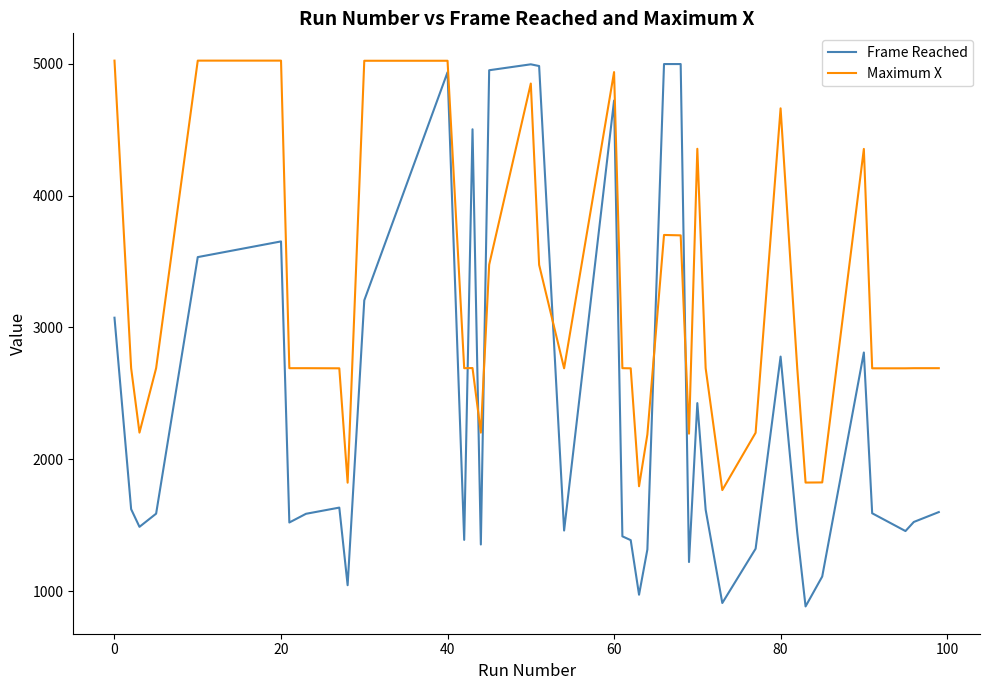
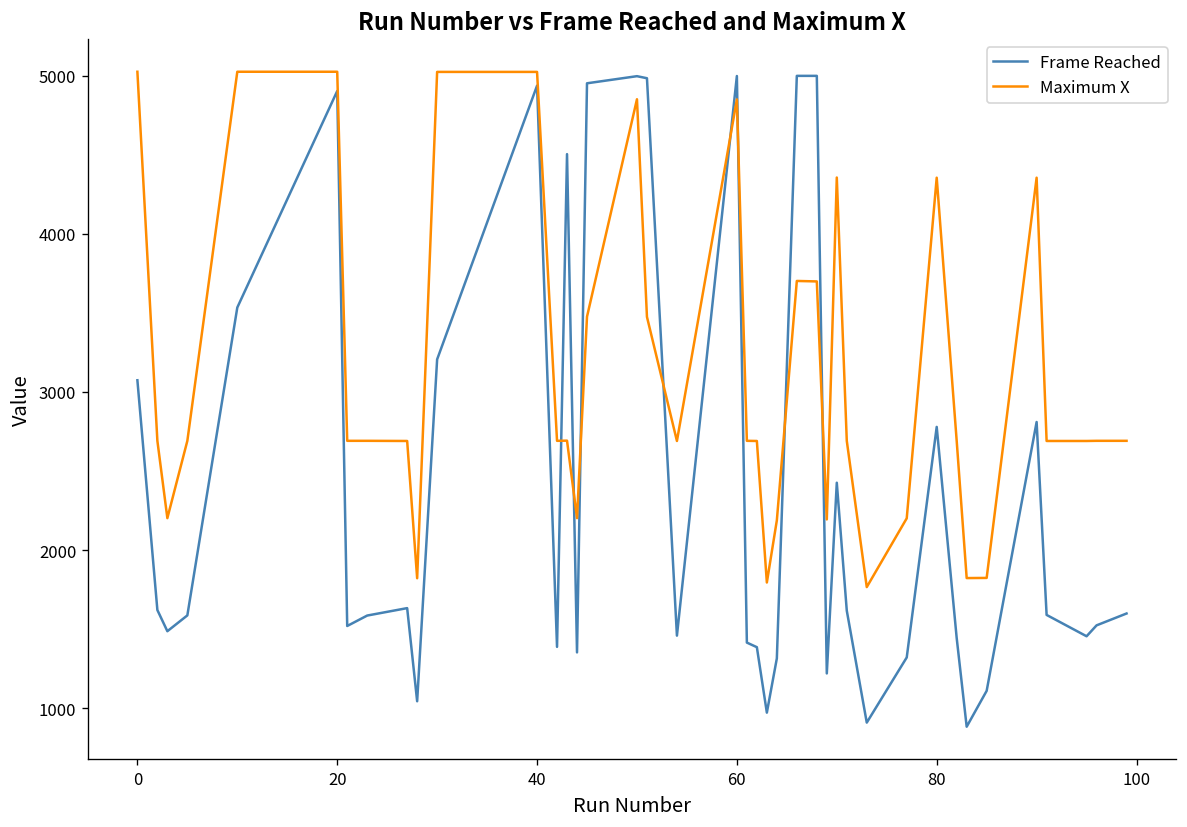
Frame Reached, 20: 3650 -> 4900
Frame Reached, 60: 4720 -> 5000
Maximum X, 60: 4940 -> 4850
Maximum X, 80: 4660 -> 4360
